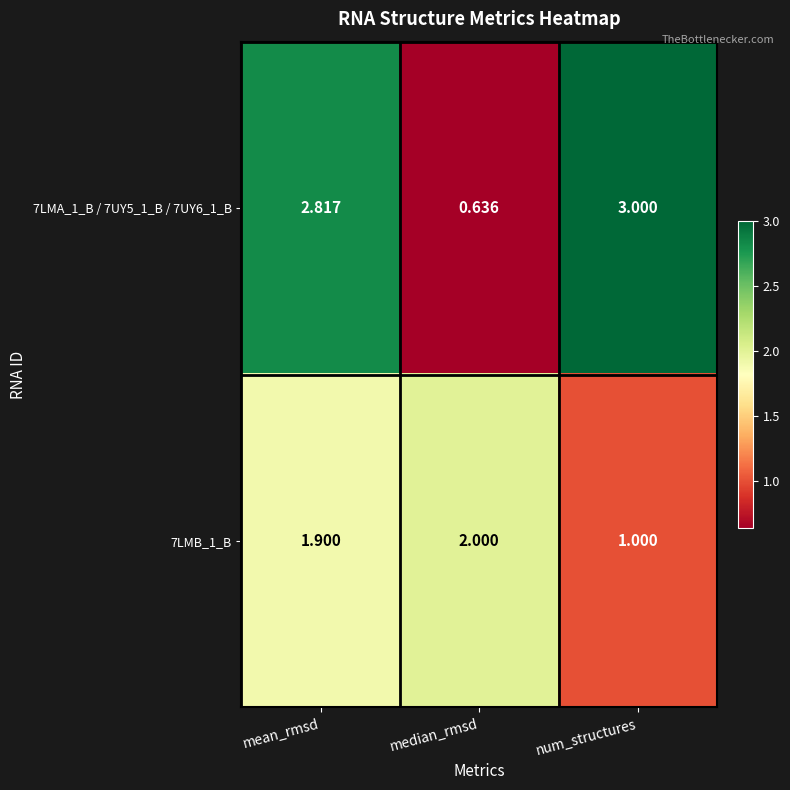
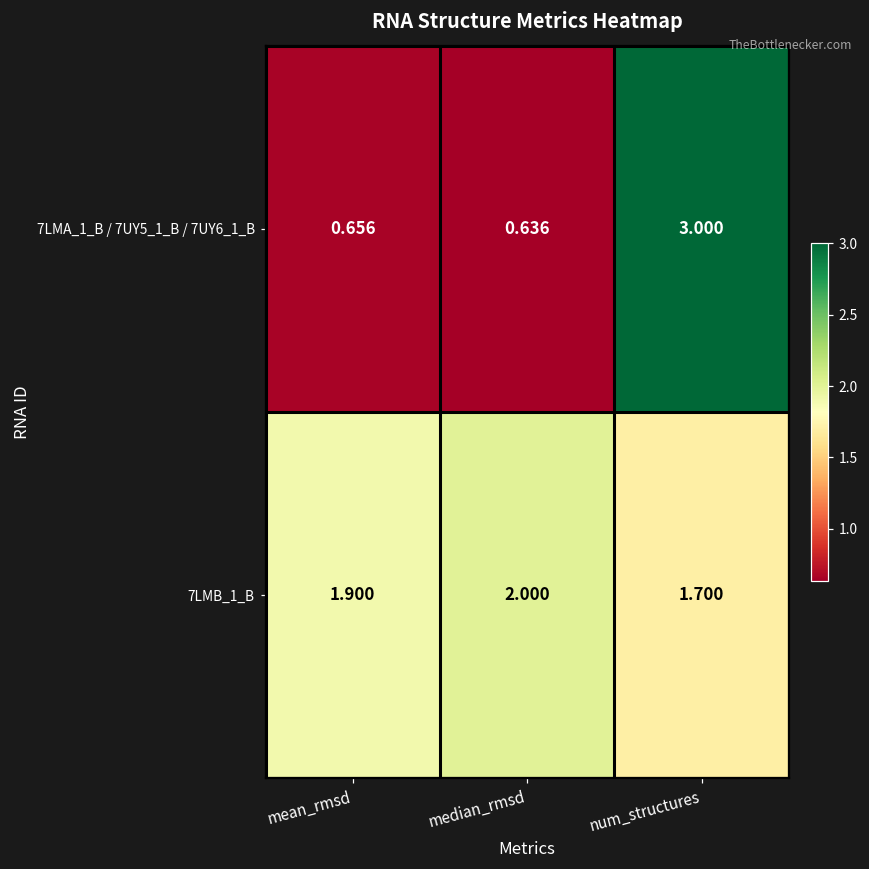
7LMA_1_B / 7UY5_1_B / 7UY6_1_B, mean_rmsd: 2.817 -> 0.656
7LMB_1_B, num_structures: 1.000 -> 1.700
